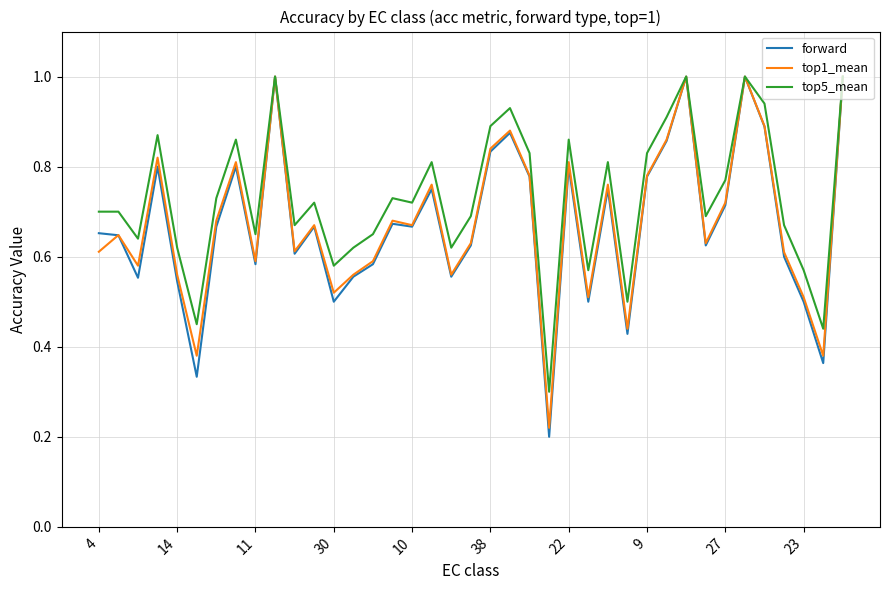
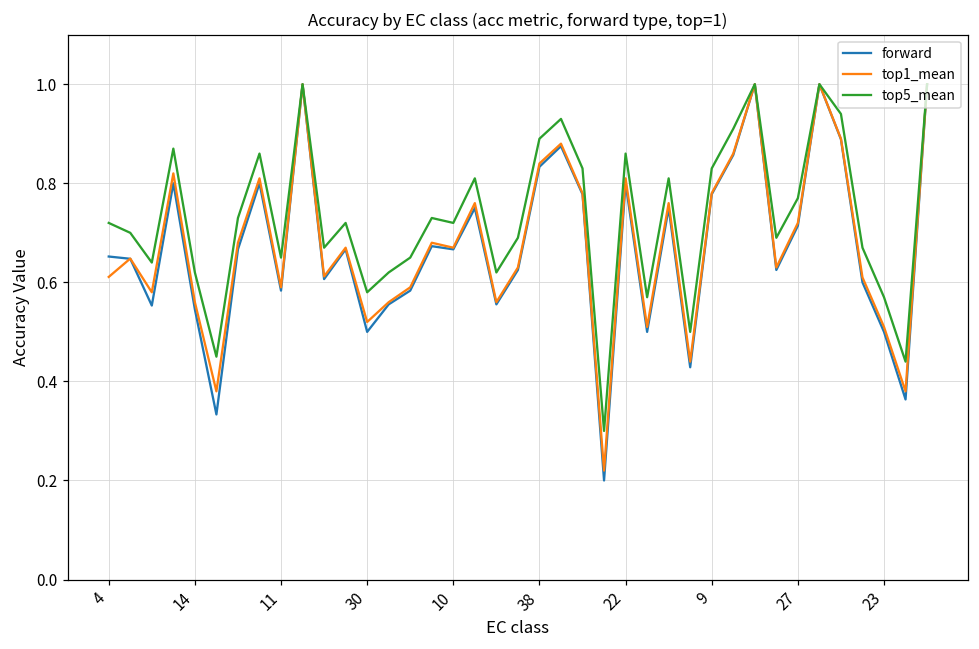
top5_mean, 4: 0.70 -> 0.72
